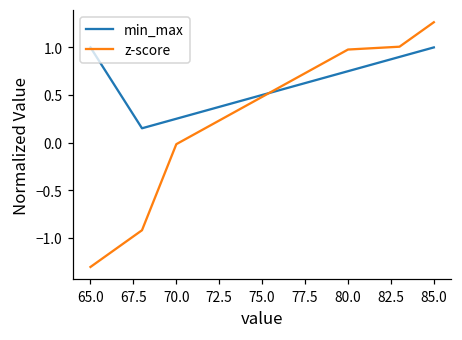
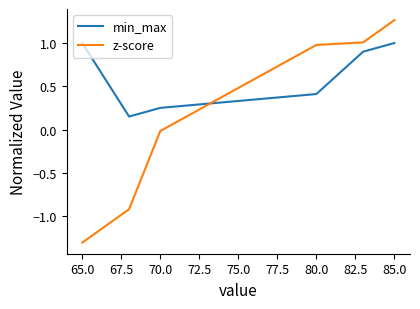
min_max, 80.0: 0.8 -> 0.4
